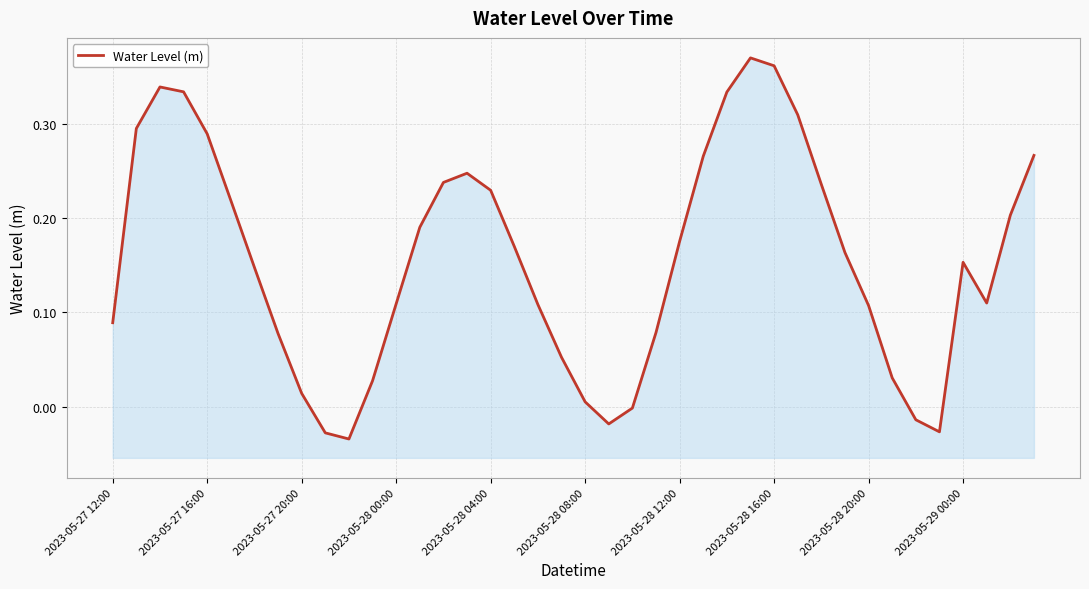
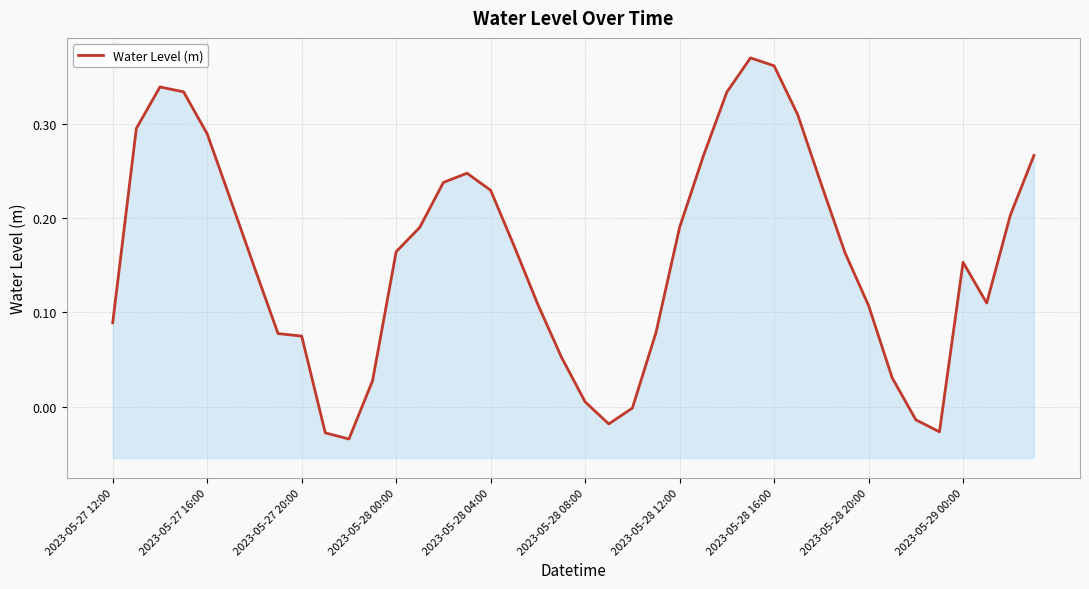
2023-05-27 20:00: 0.01 -> 0.07
2023-05-28 00:00: 0.11 -> 0.16
2023-05-28 12:00: 0.18 -> 0.19
